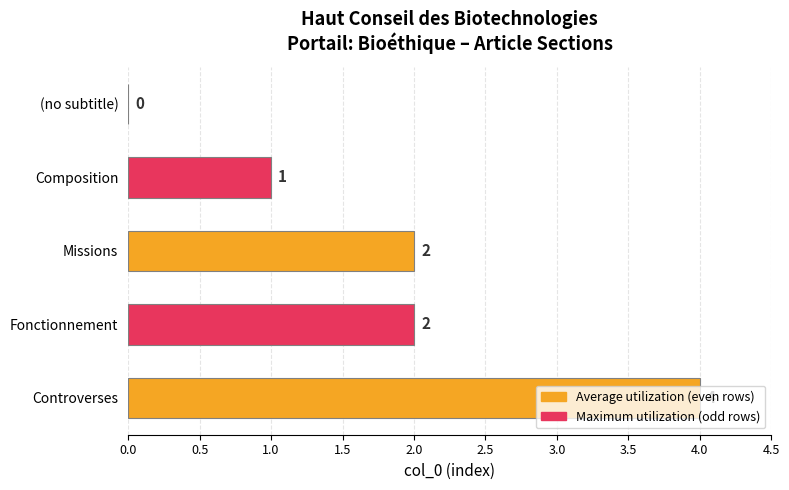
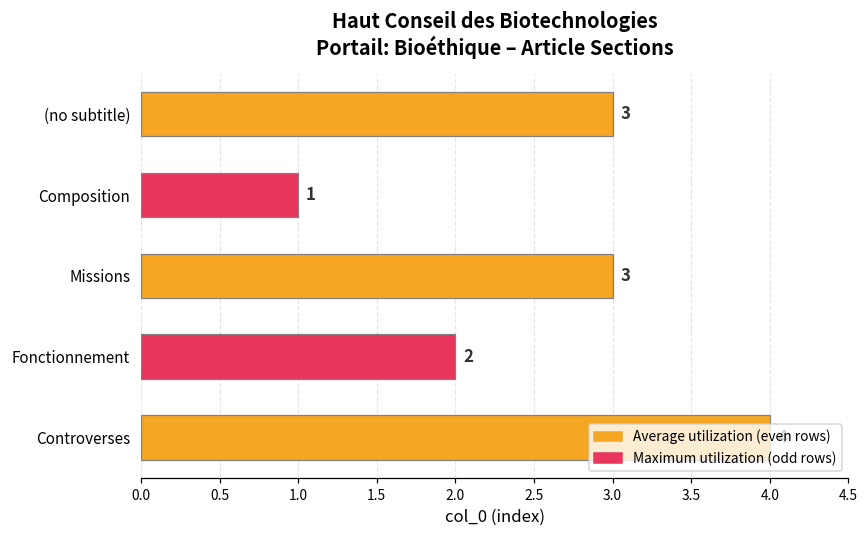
(no subtitle): 0 -> 3
Missions: 2 -> 3
